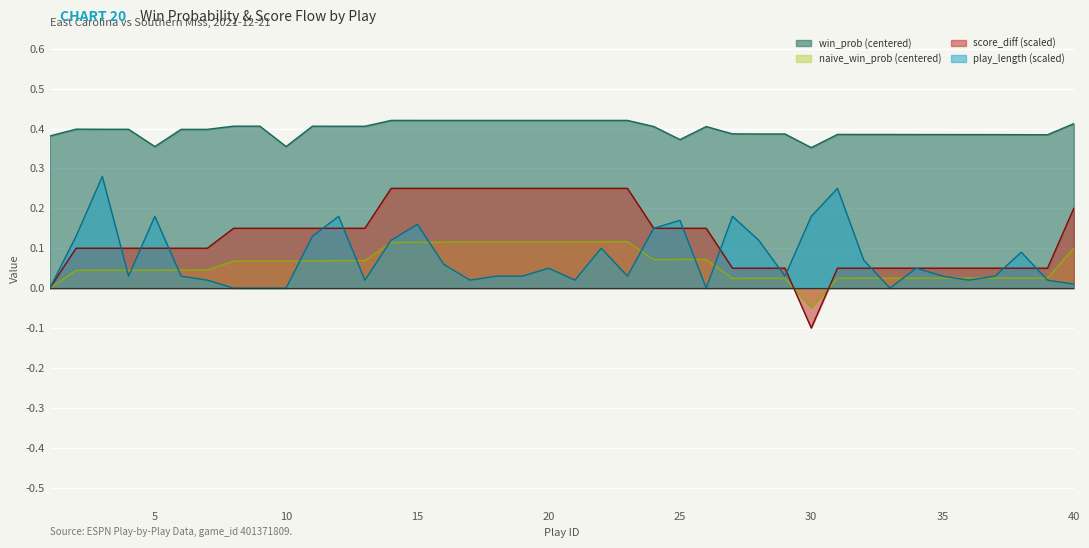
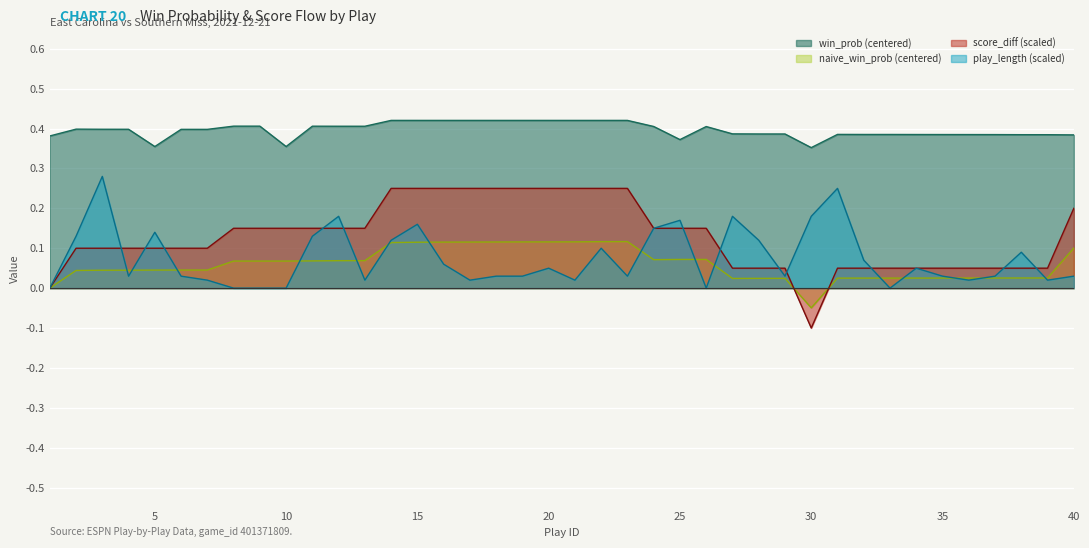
play_length (scaled), 5: 0.18 -> 0.14
win_prob (centered), 40: 0.41 -> 0.38
play_length (scaled), 40: 0.01 -> 0.03
